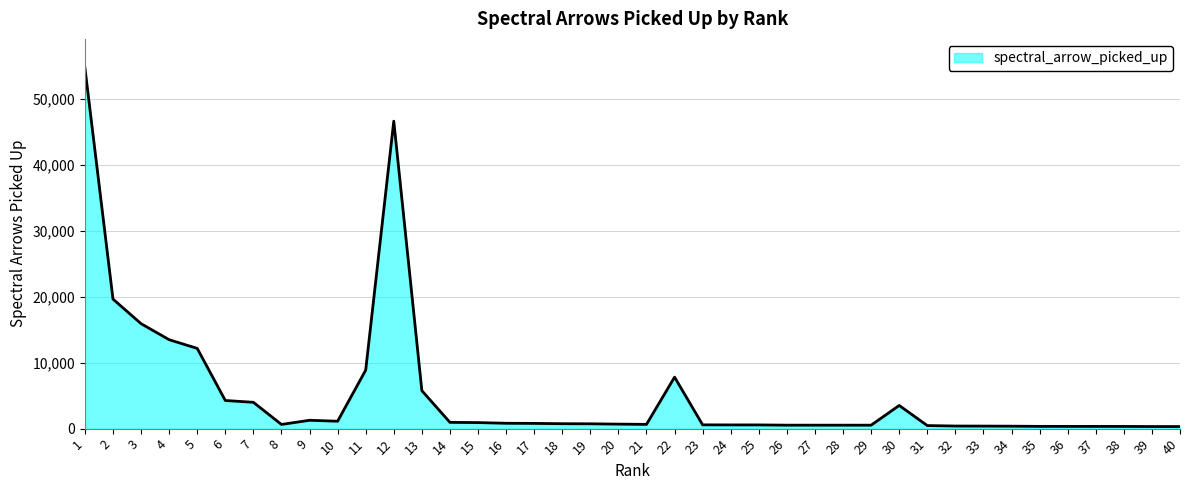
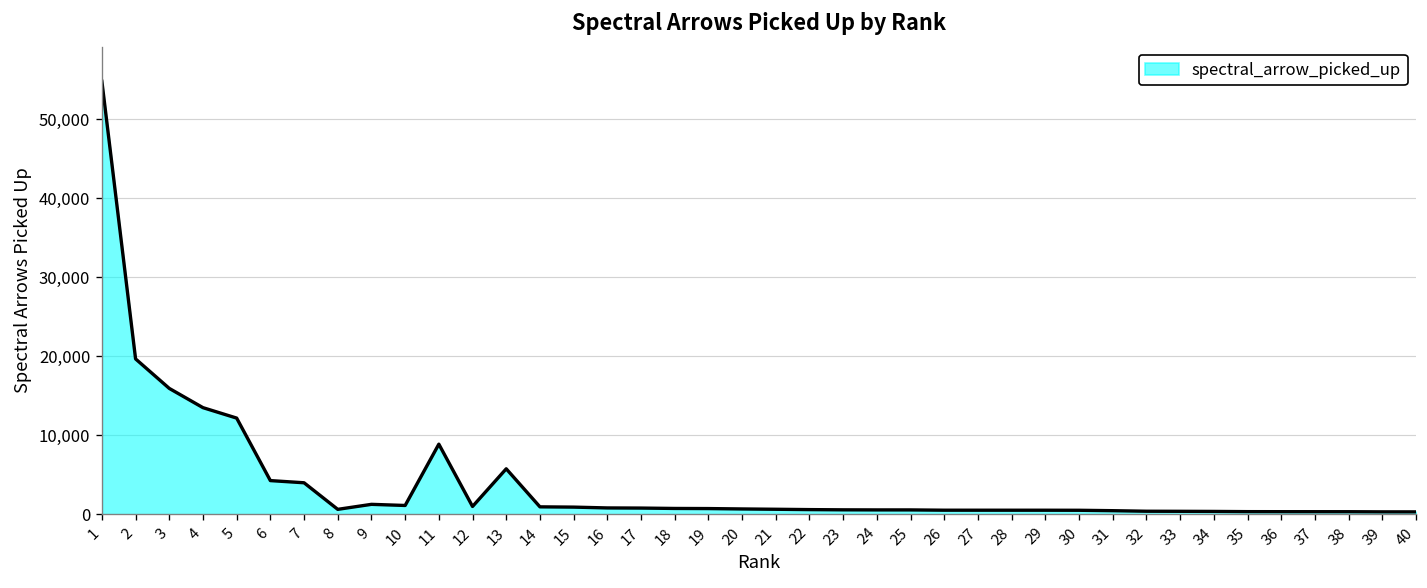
12: 47,000 -> 1,000
22: 8,000 -> 1,000
30: 4,000 -> 1,000
